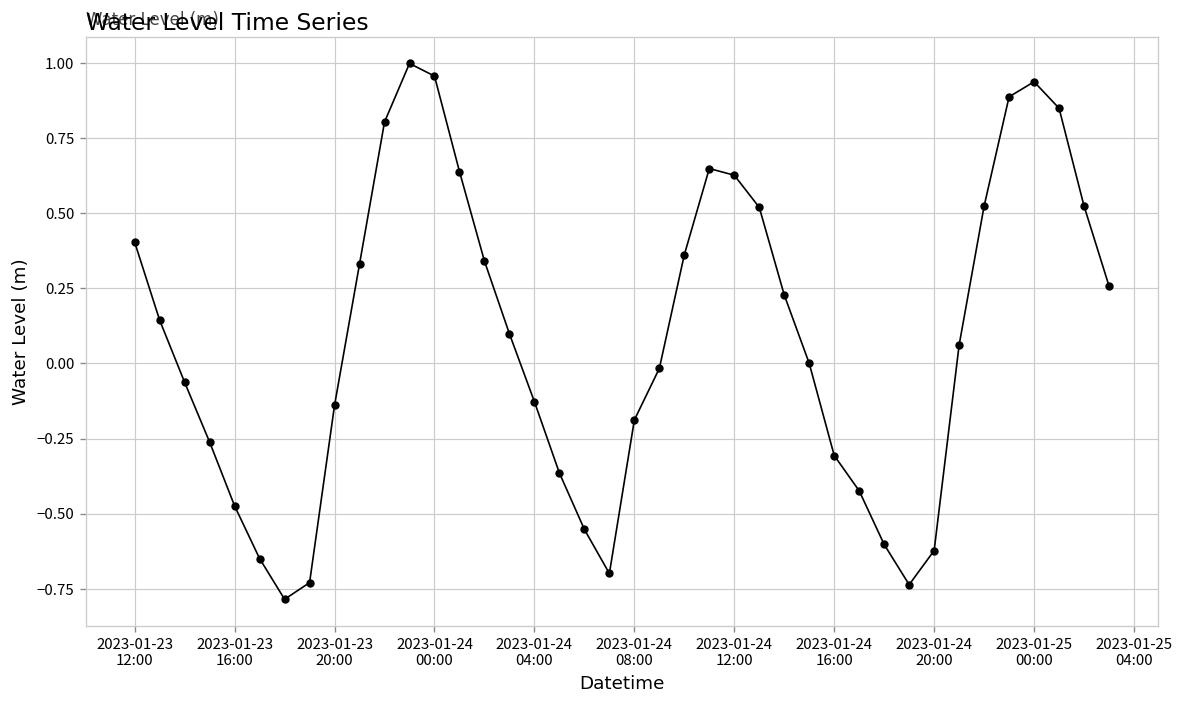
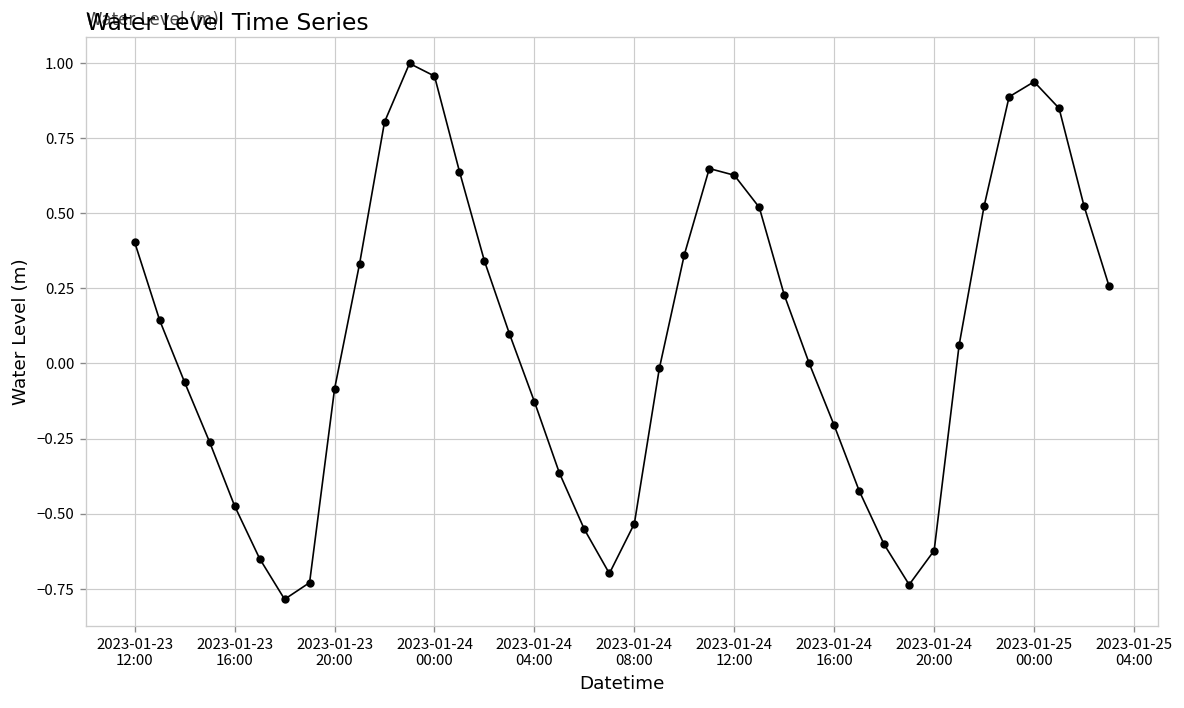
2023-01-23 20:00: -0.14 -> -0.09
2023-01-24 08:00: -0.19 -> -0.53
2023-01-24 16:00: -0.31 -> -0.21
